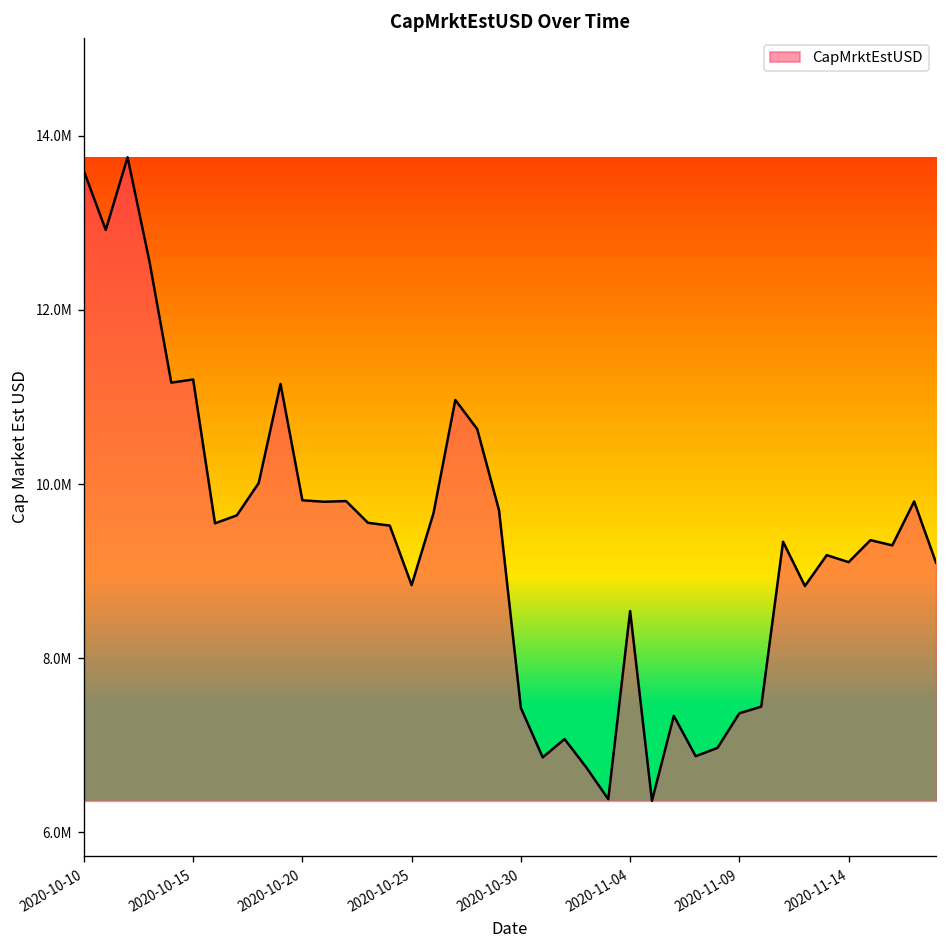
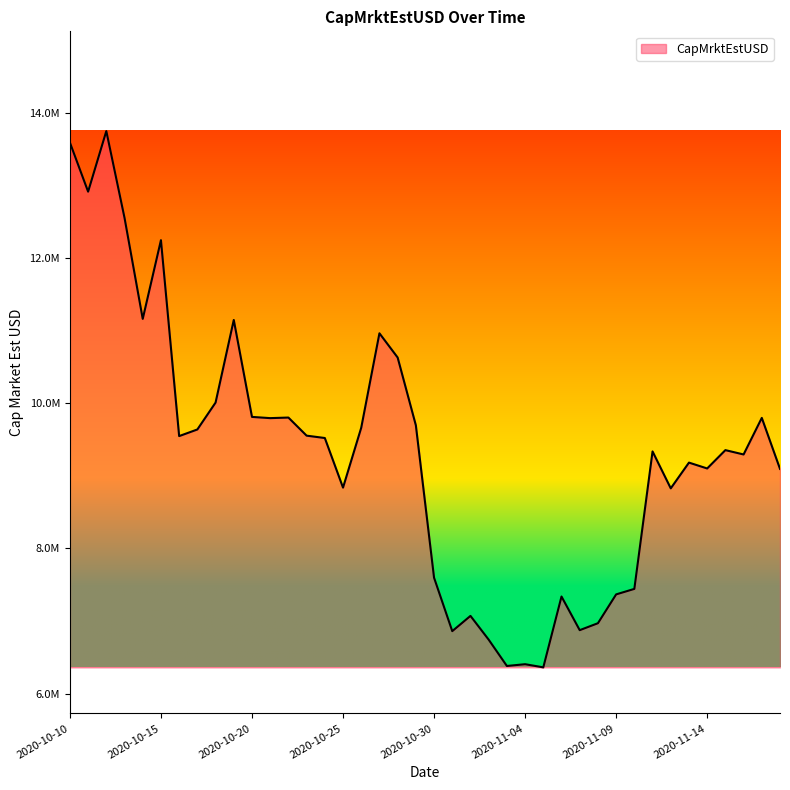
2020-10-15: 11200000 -> 12200000
2020-10-30: 7400000 -> 7600000
2020-11-04: 8500000 -> 6400000
